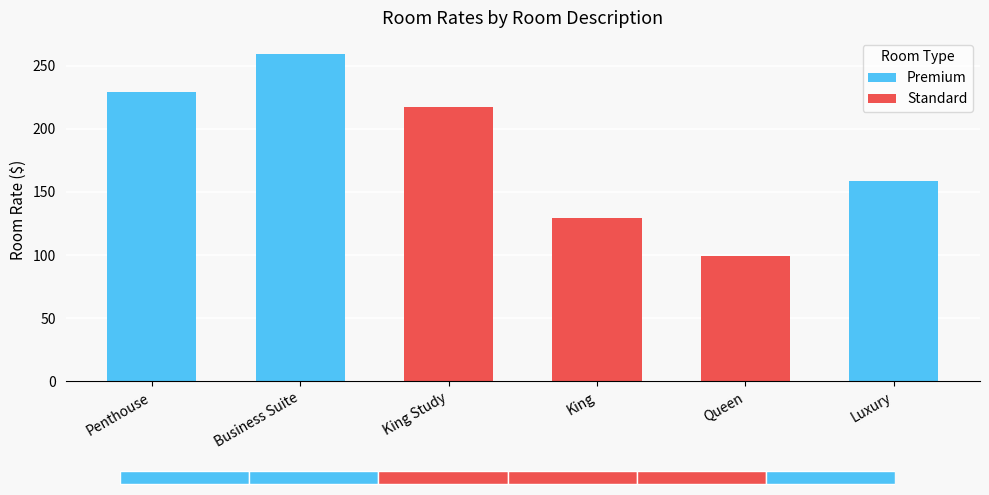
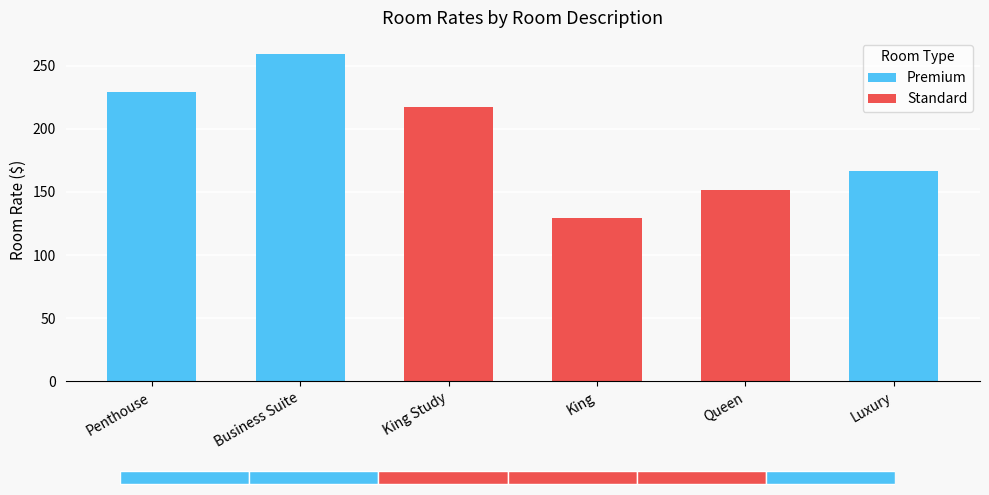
Room Rates by Room Description, Queen: 99 -> 152
Room Rates by Room Description, Luxury: 159 -> 167
